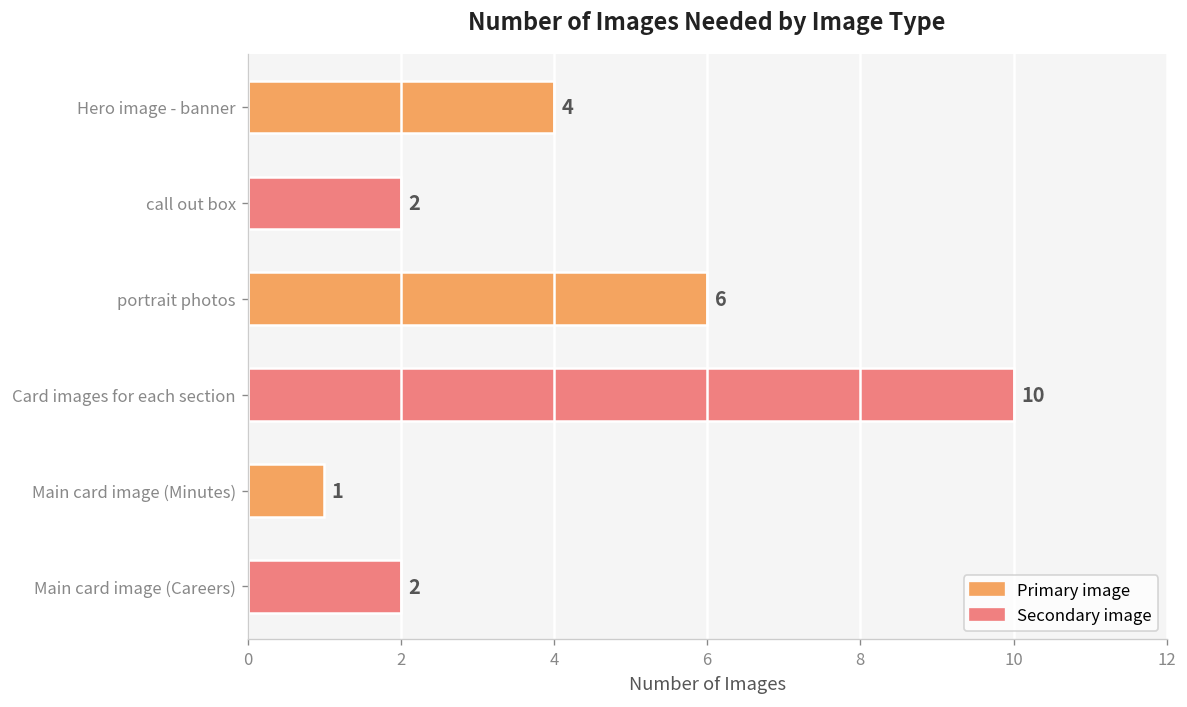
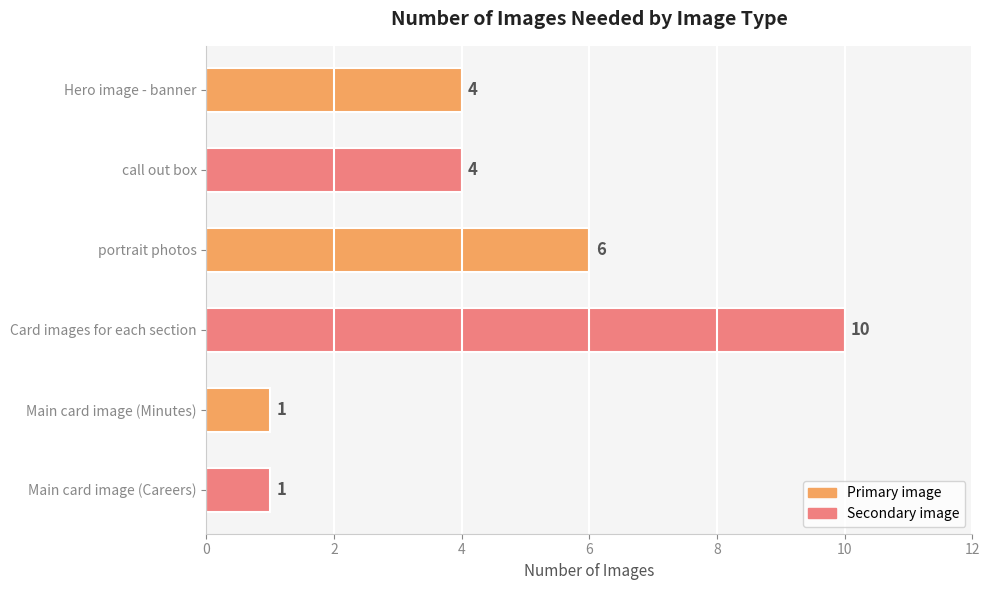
call out box: 2 -> 4
Main card image (Careers): 2 -> 1
